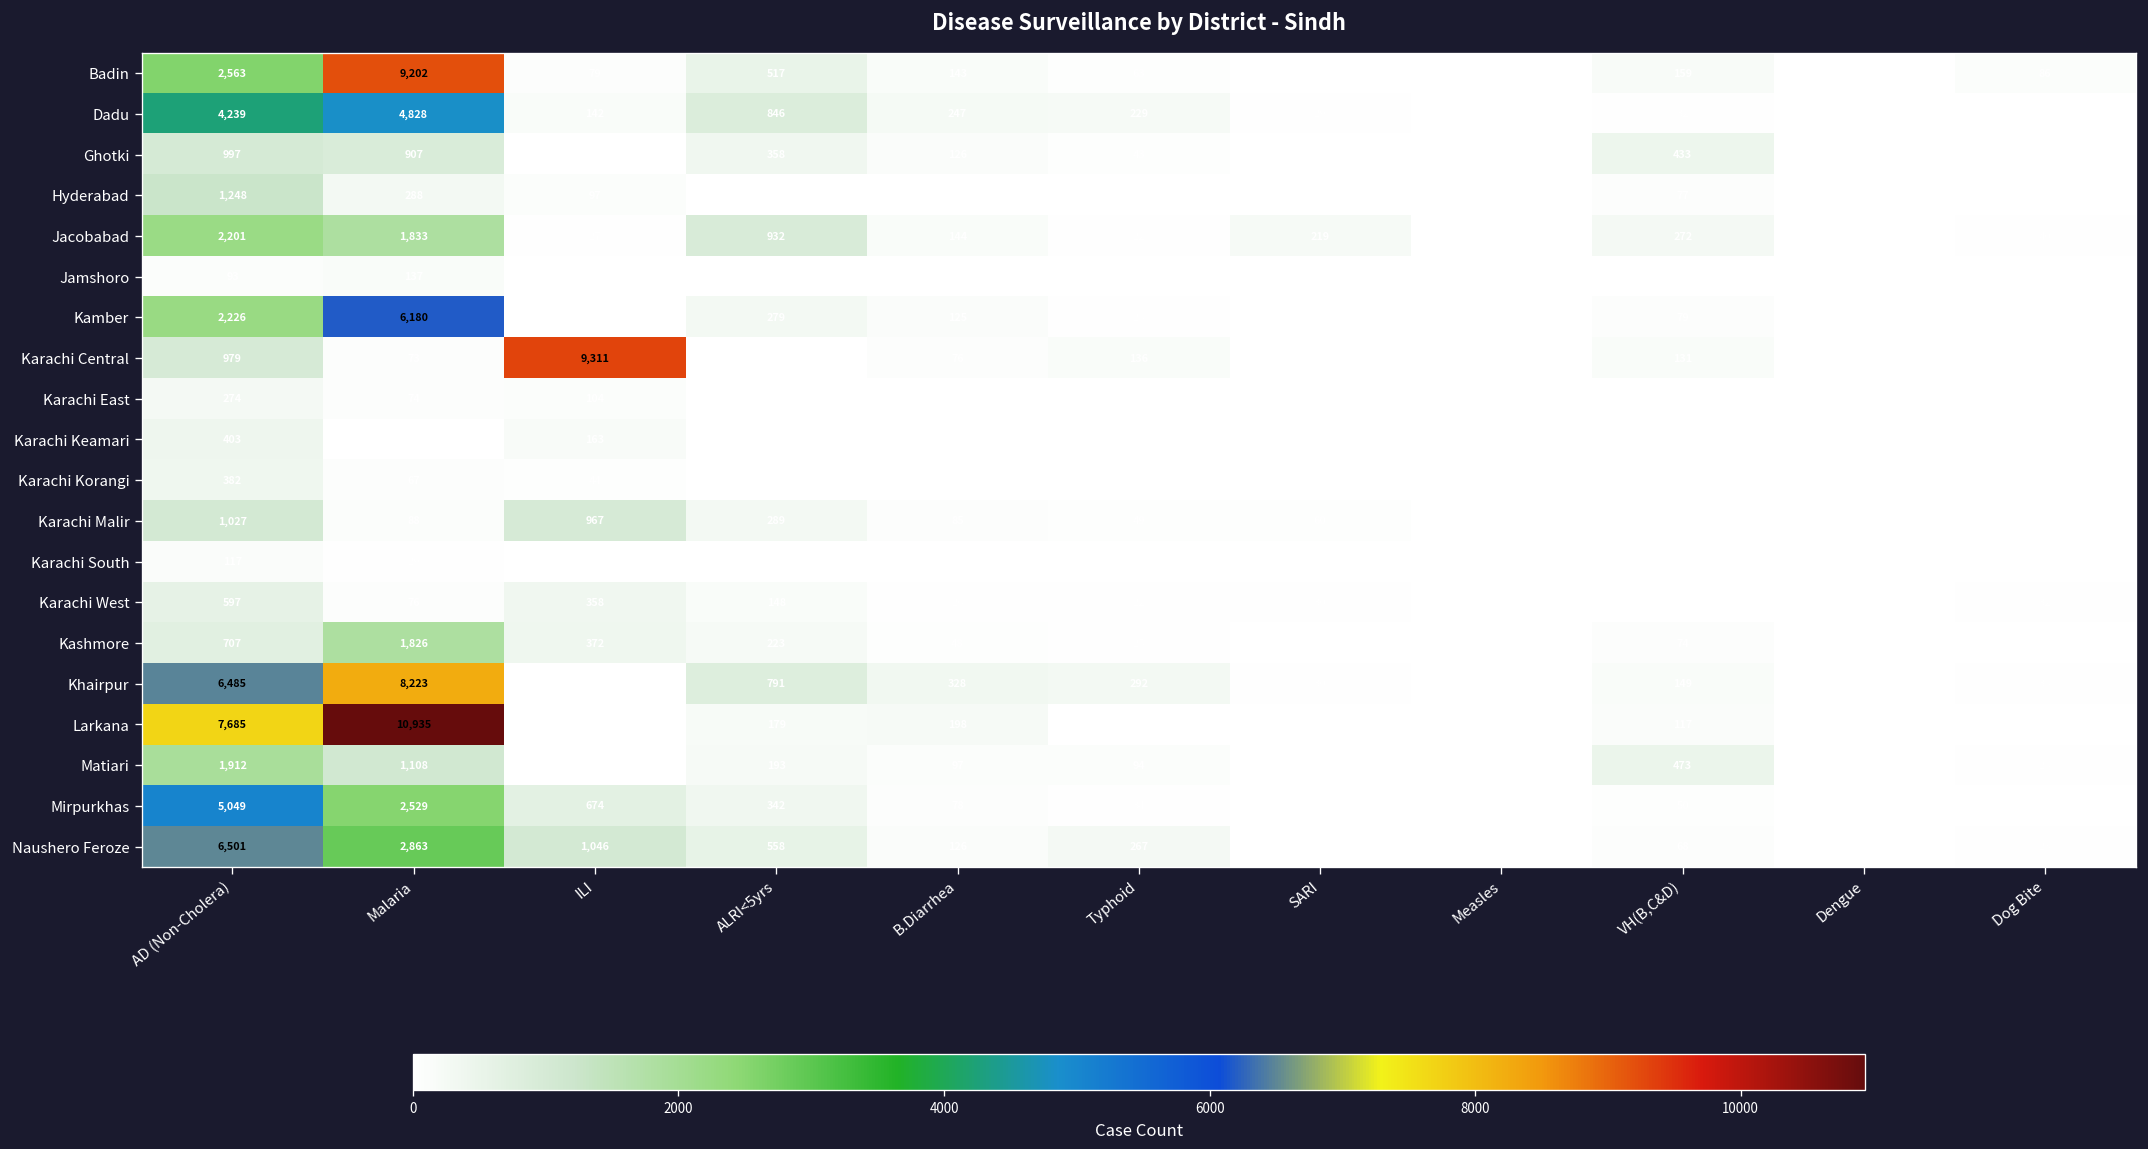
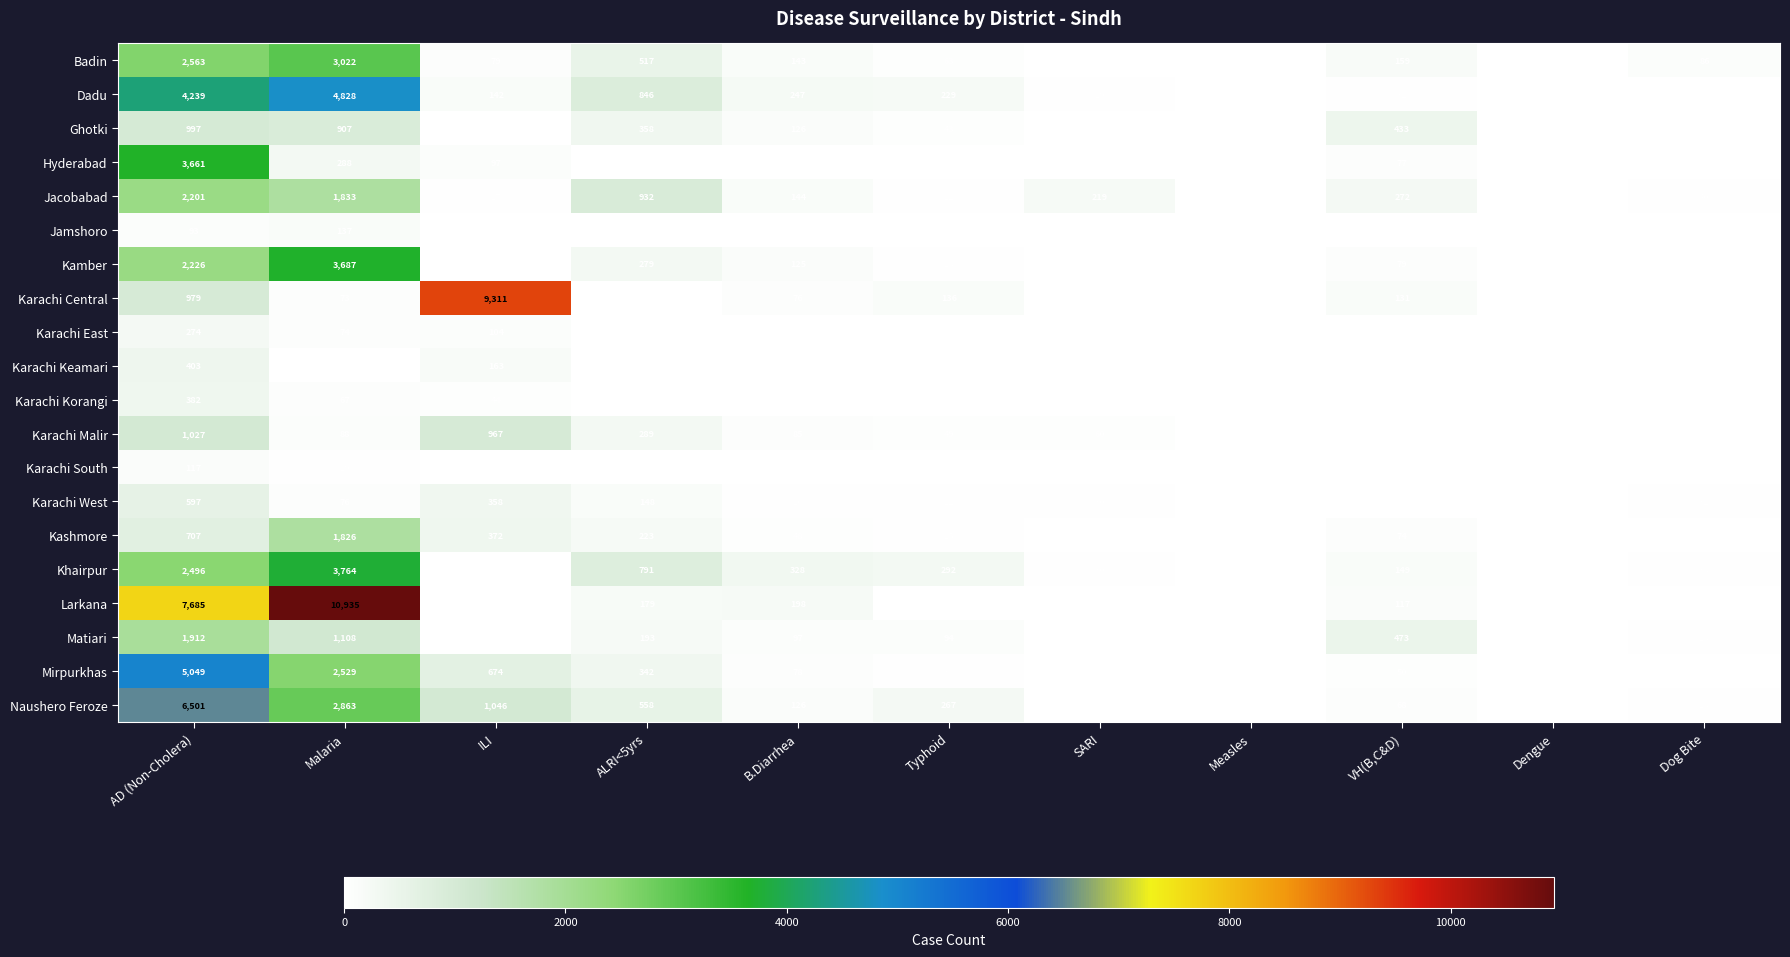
Badin, Malaria: 9,202 -> 3,022
Hyderabad, AD (Non-Cholera): 1,248 -> 3,661
Kamber, Malaria: 6,180 -> 3,687
Khairpur, AD (Non-Cholera): 6,485 -> 2,496
Khairpur, Malaria: 8,223 -> 3,764
